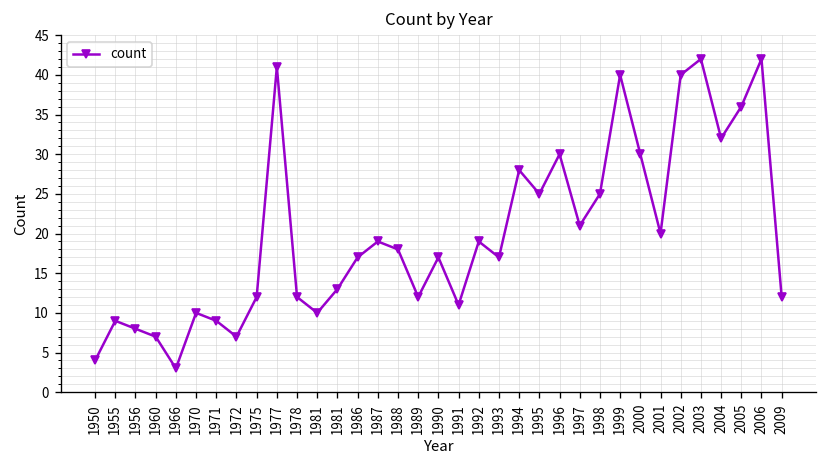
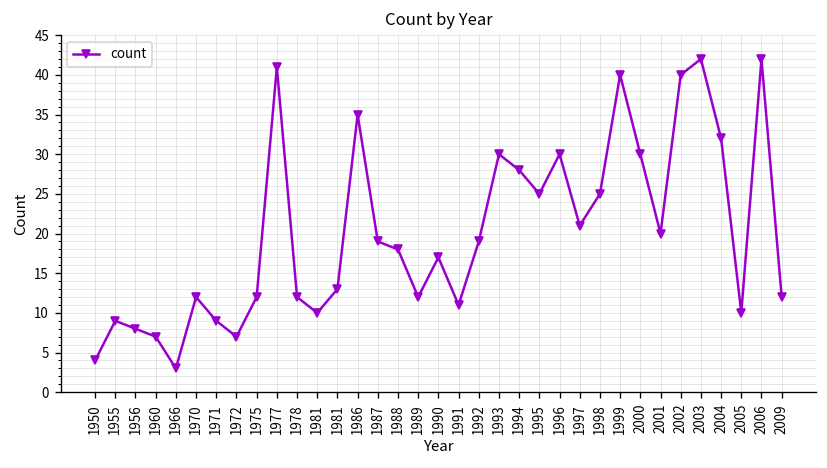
1970: 10 -> 12
1986: 17 -> 35
1993: 17 -> 30
2005: 36 -> 10
